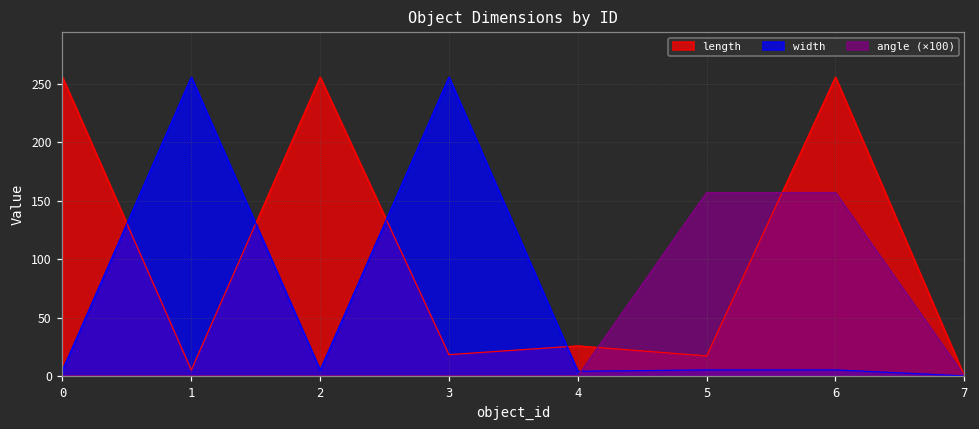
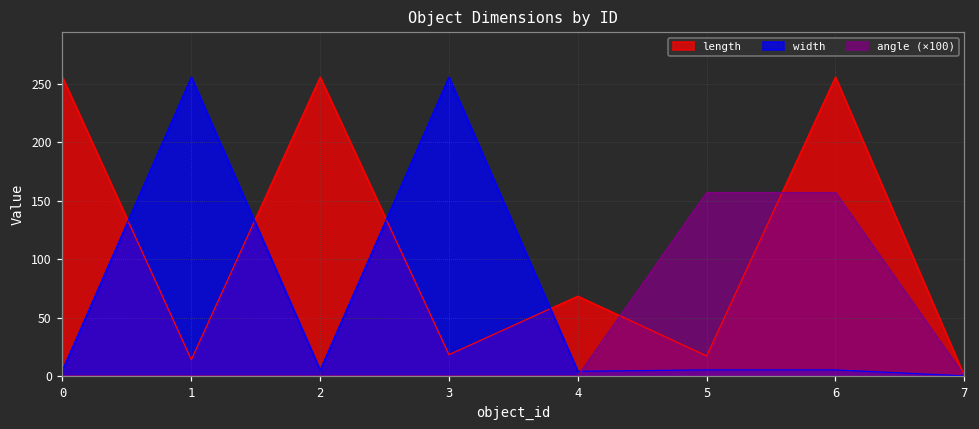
length, 1: 5 -> 14
length, 4: 26 -> 68
